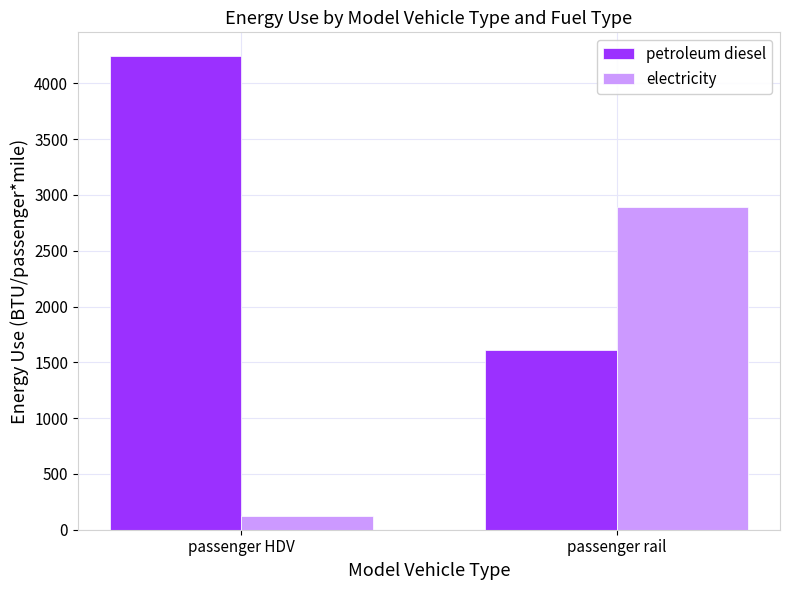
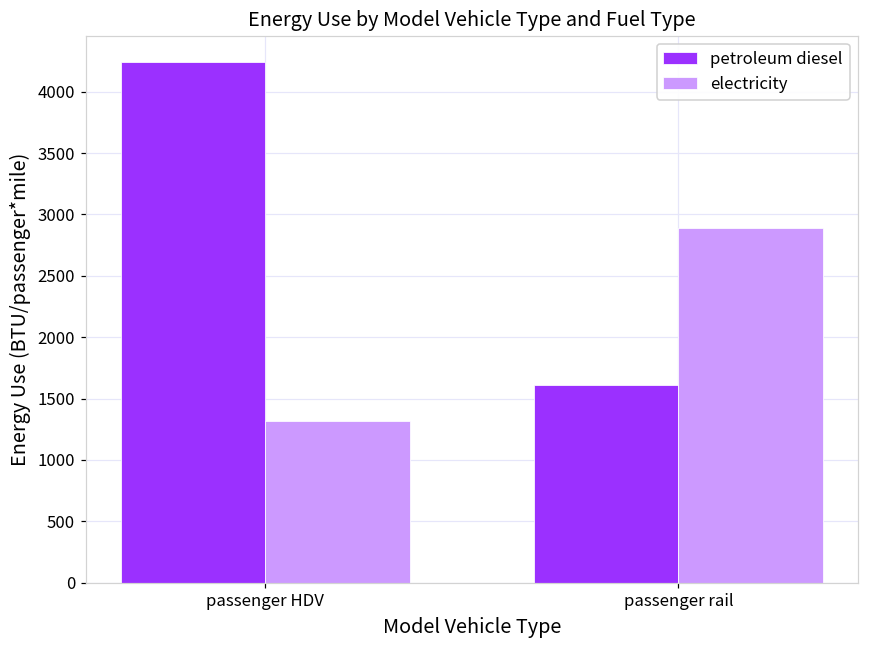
electricity, passenger HDV: 120 -> 1320
